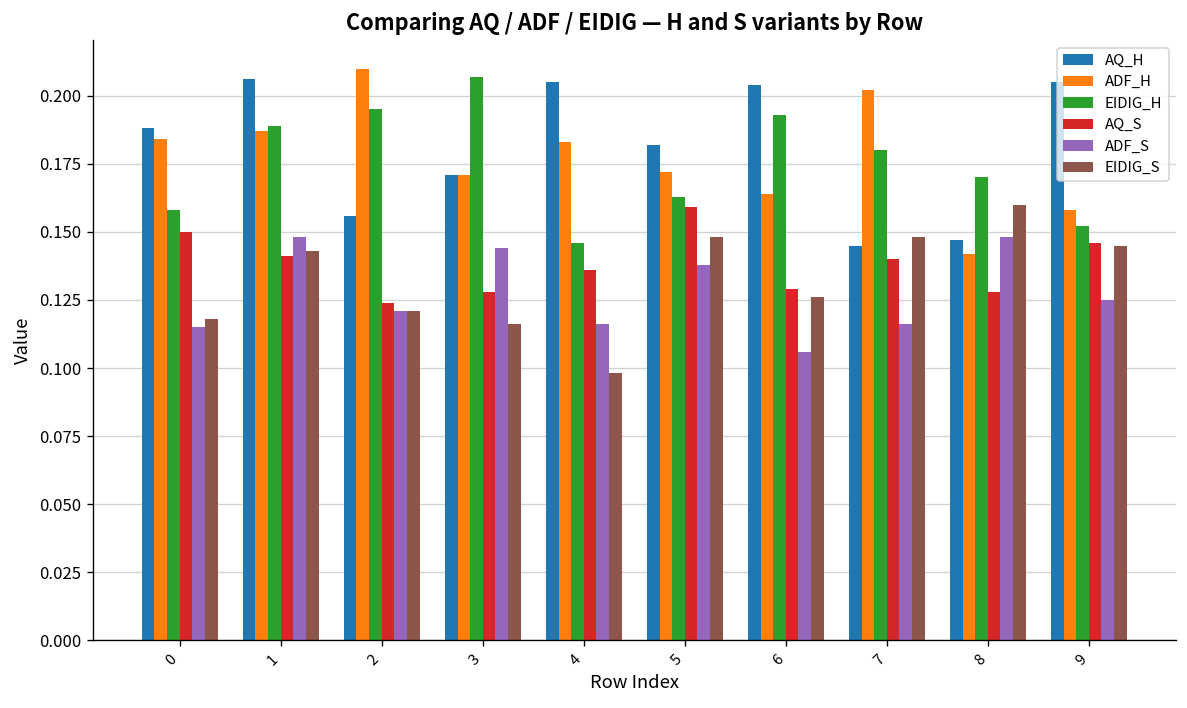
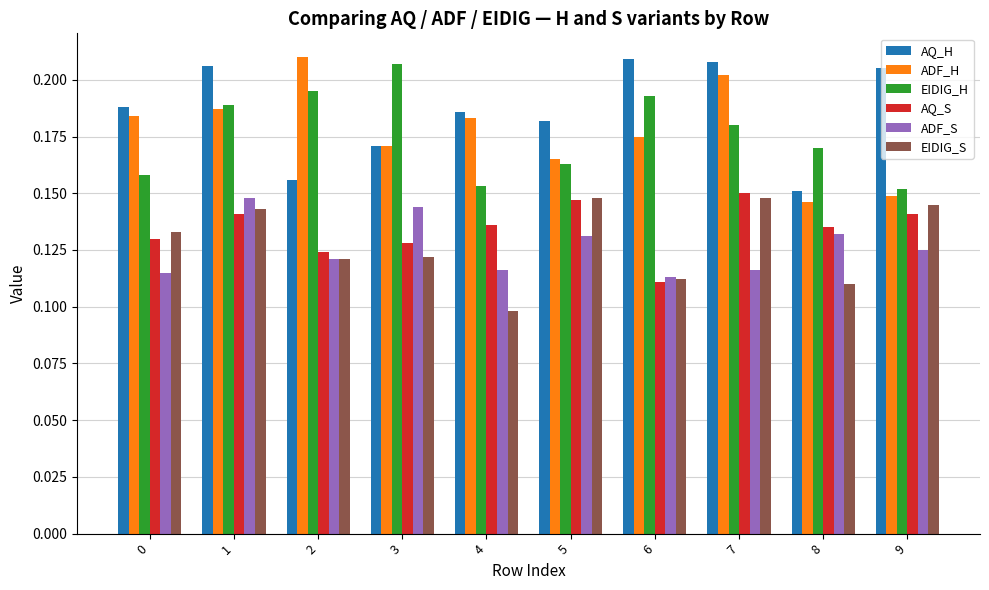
AQ_S, 0: 0.15 -> 0.13
EIDIG_S, 0: 0.118 -> 0.133
EIDIG_S, 3: 0.116 -> 0.122
AQ_H, 4: 0.205 -> 0.186
EIDIG_H, 4: 0.146 -> 0.153
ADF_H, 5: 0.172 -> 0.165
AQ_S, 5: 0.159 -> 0.147
ADF_S, 5: 0.138 -> 0.131
AQ_H, 6: 0.204 -> 0.209
ADF_H, 6: 0.164 -> 0.175
AQ_S, 6: 0.129 -> 0.111
ADF_S, 6: 0.106 -> 0.113
EIDIG_S, 6: 0.126 -> 0.112
AQ_H, 7: 0.145 -> 0.208
AQ_S, 7: 0.14 -> 0.15
AQ_H, 8: 0.147 -> 0.151
ADF_H, 8: 0.142 -> 0.146
AQ_S, 8: 0.128 -> 0.135
ADF_S, 8: 0.148 -> 0.132
EIDIG_S, 8: 0.16 -> 0.11
ADF_H, 9: 0.158 -> 0.149
AQ_S, 9: 0.146 -> 0.141
